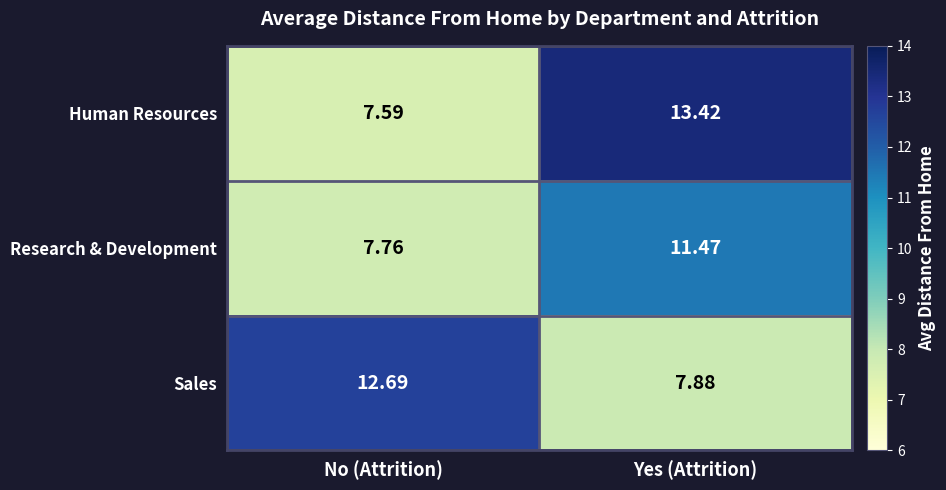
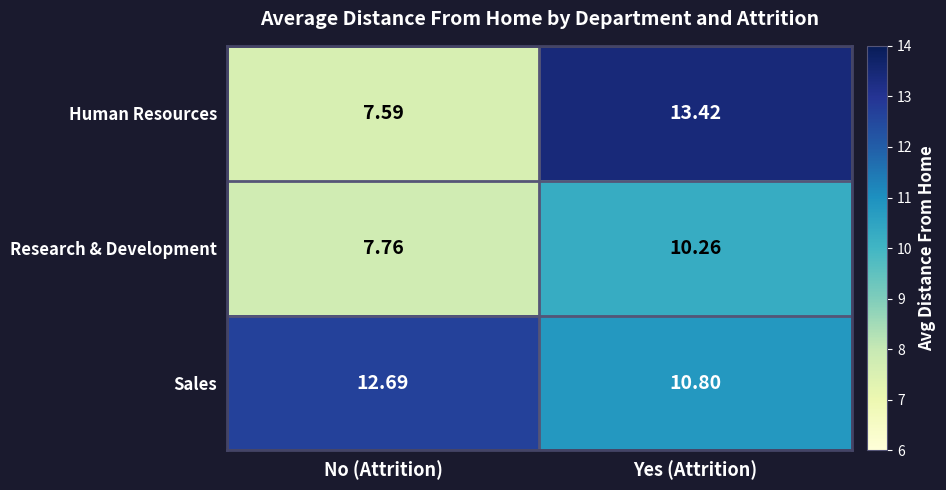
Research & Development, Yes (Attrition): 11.47 -> 10.26
Sales, Yes (Attrition): 7.88 -> 10.80
